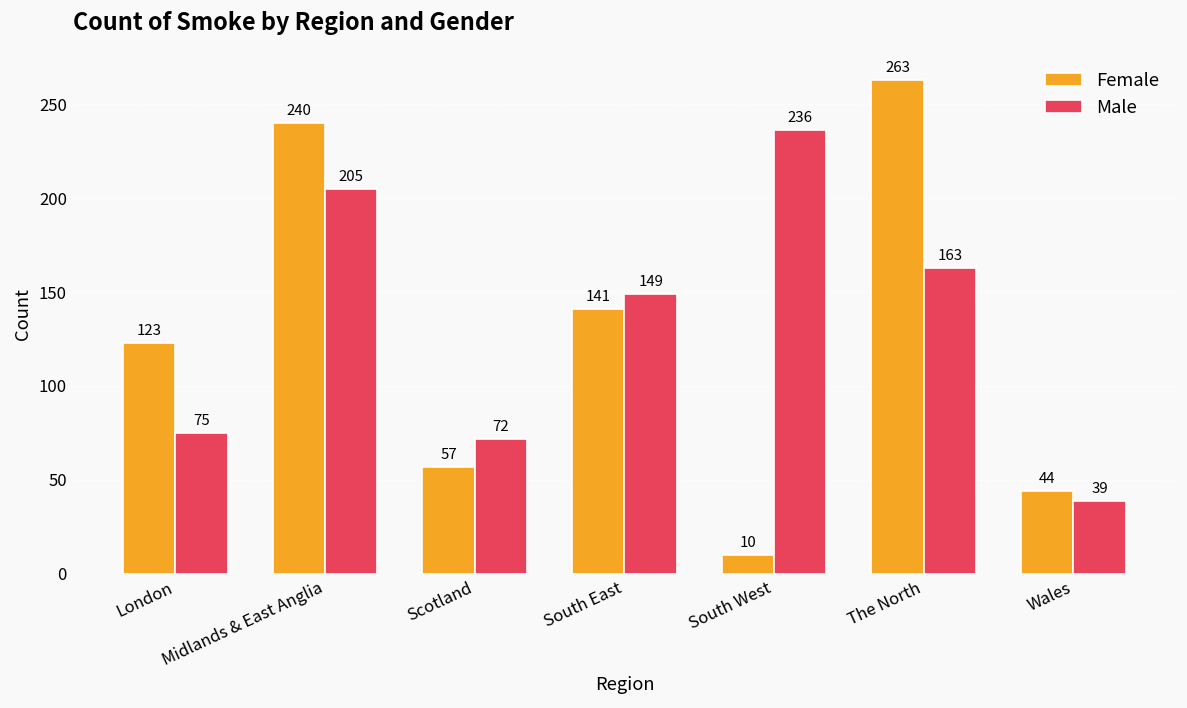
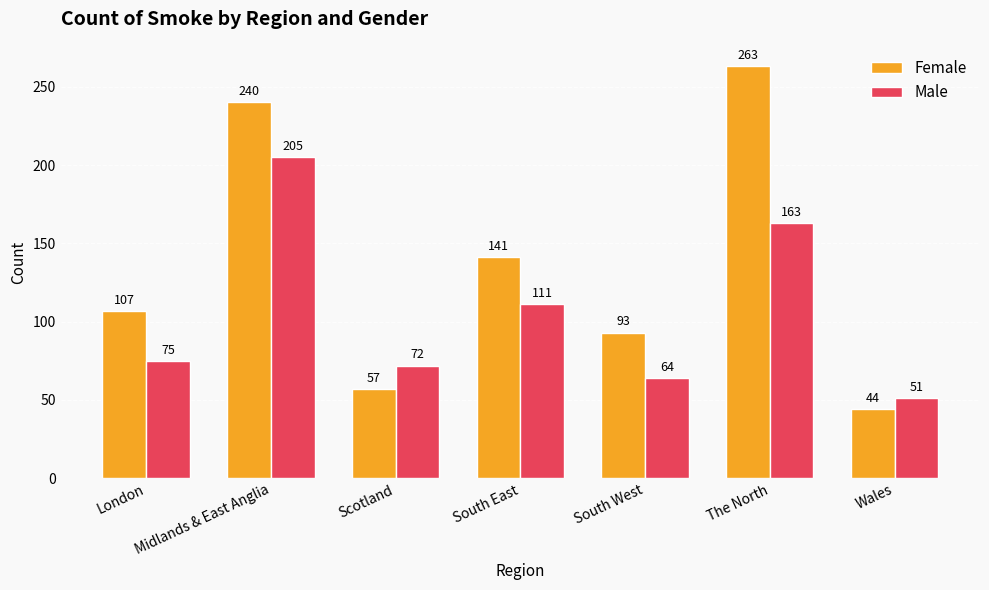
Female, London: 123 -> 107
Male, South East: 149 -> 111
Female, South West: 10 -> 93
Male, South West: 236 -> 64
Male, Wales: 39 -> 51
